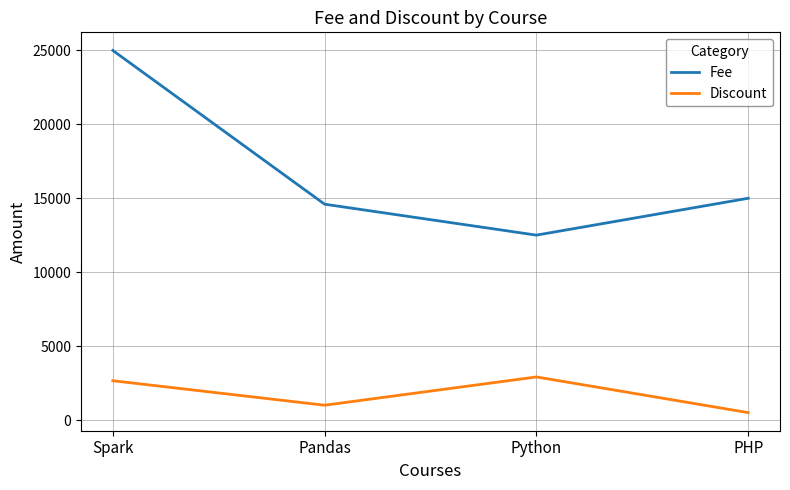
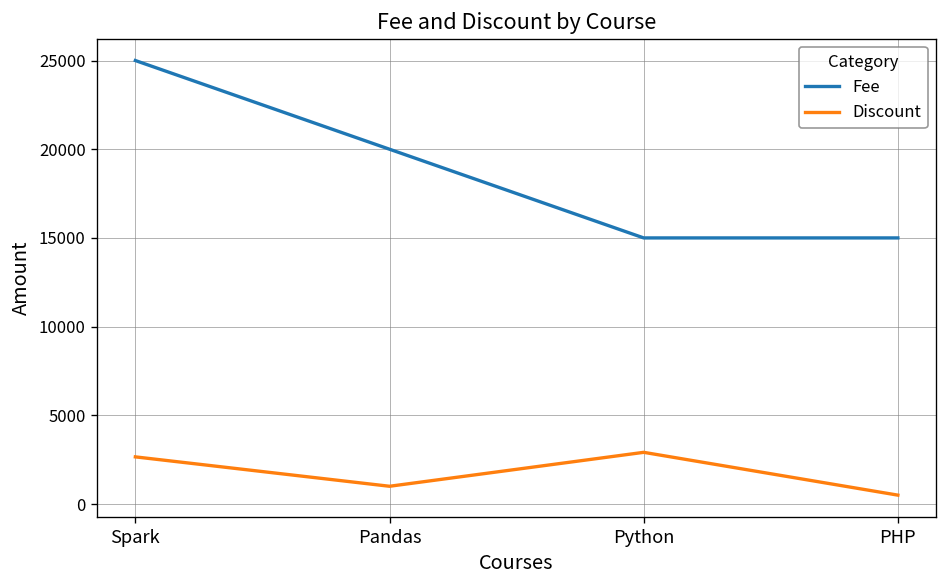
Fee, Pandas: 14600 -> 20000
Fee, Python: 12500 -> 15000
